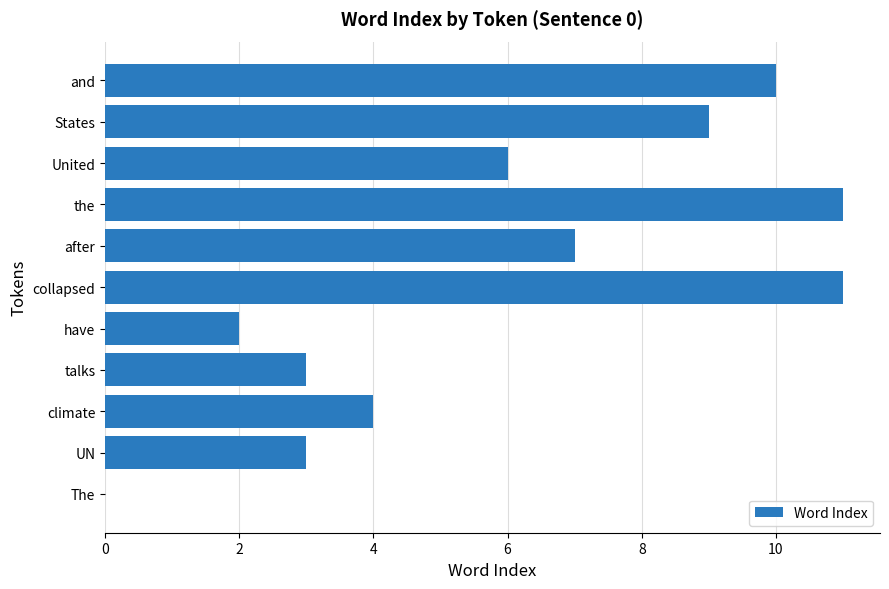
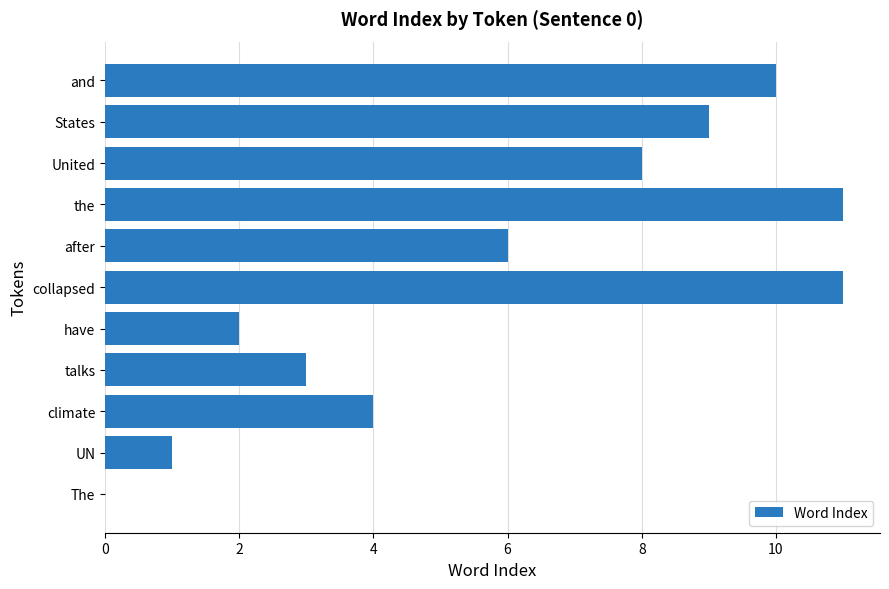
United: 6 -> 8
after: 7 -> 6
UN: 3 -> 1
